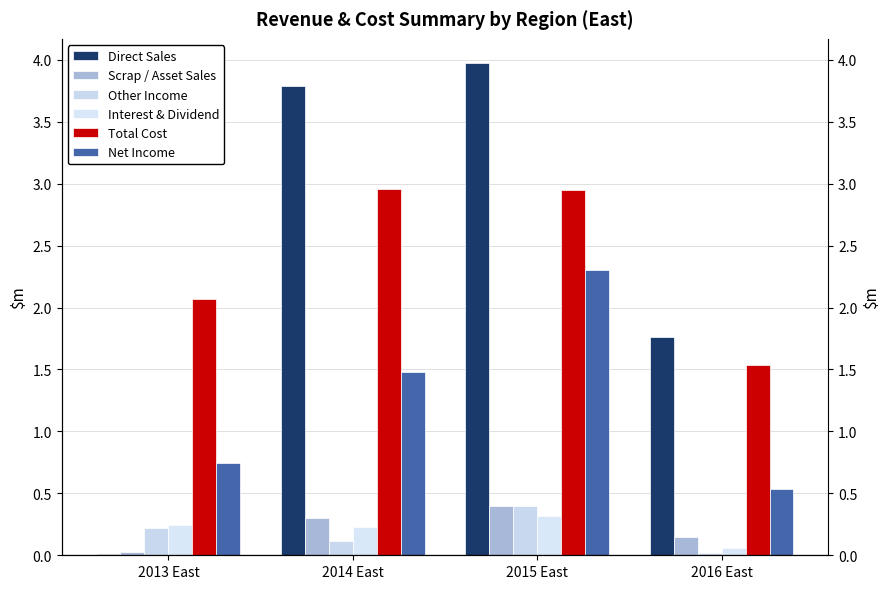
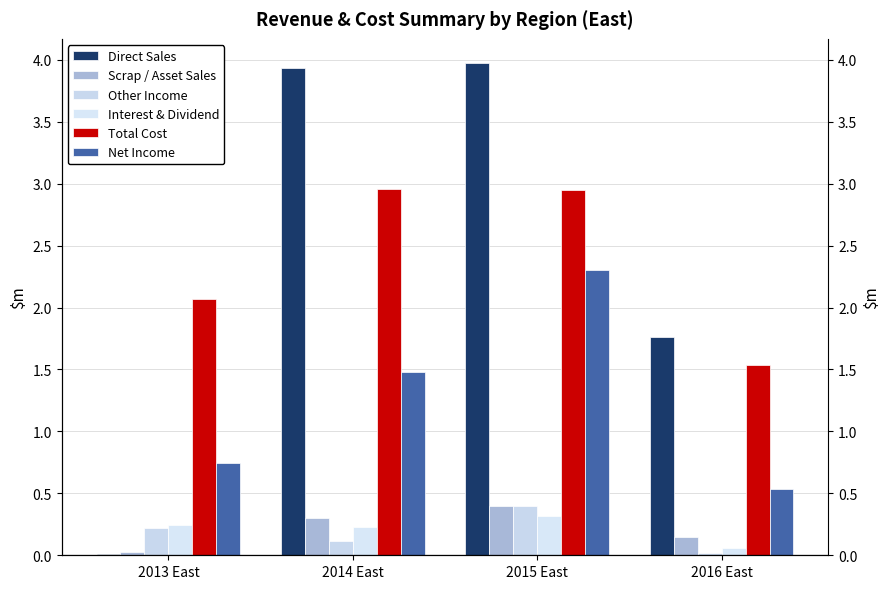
Direct Sales, 2014 East: 3.79 -> 3.93
